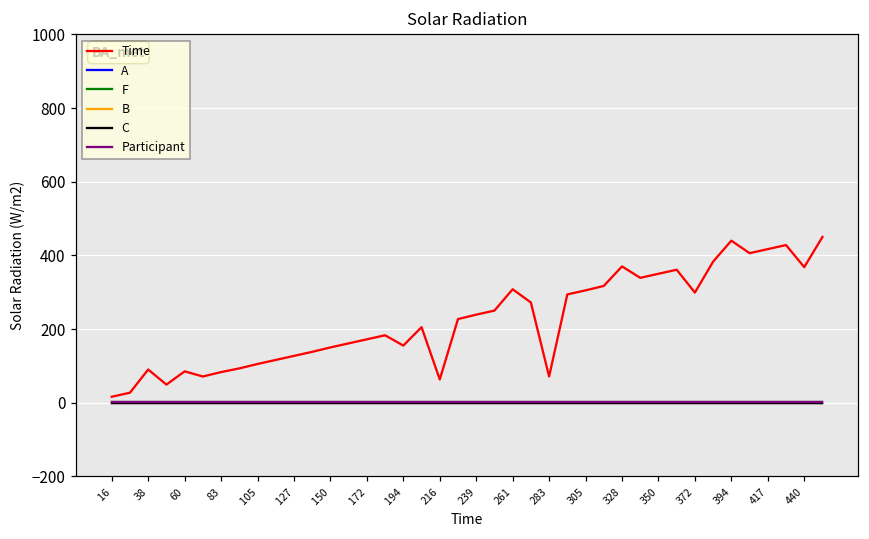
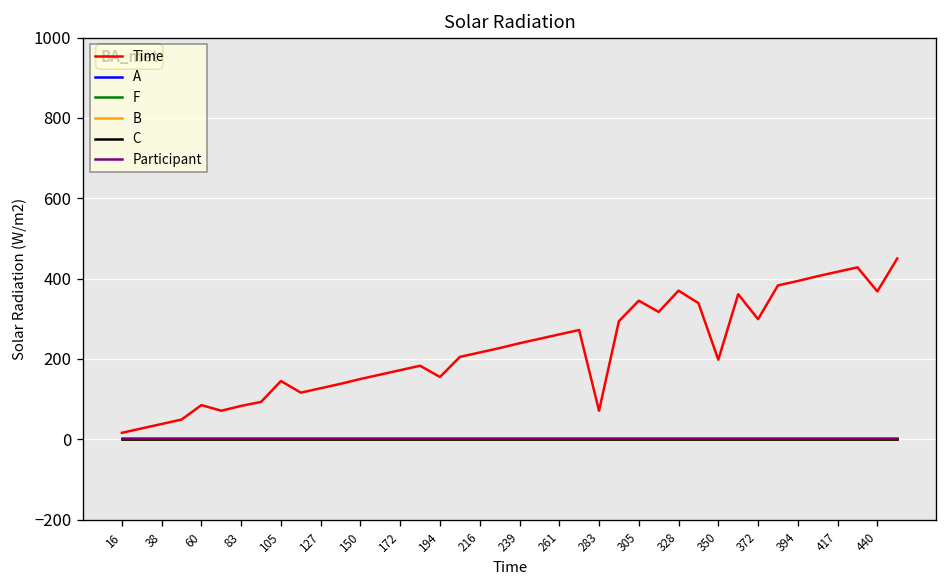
Time, 38: 90 -> 40
Time, 105: 110 -> 150
Time, 216: 60 -> 220
Time, 261: 310 -> 260
Time, 305: 310 -> 350
Time, 350: 350 -> 200
Time, 394: 440 -> 390
